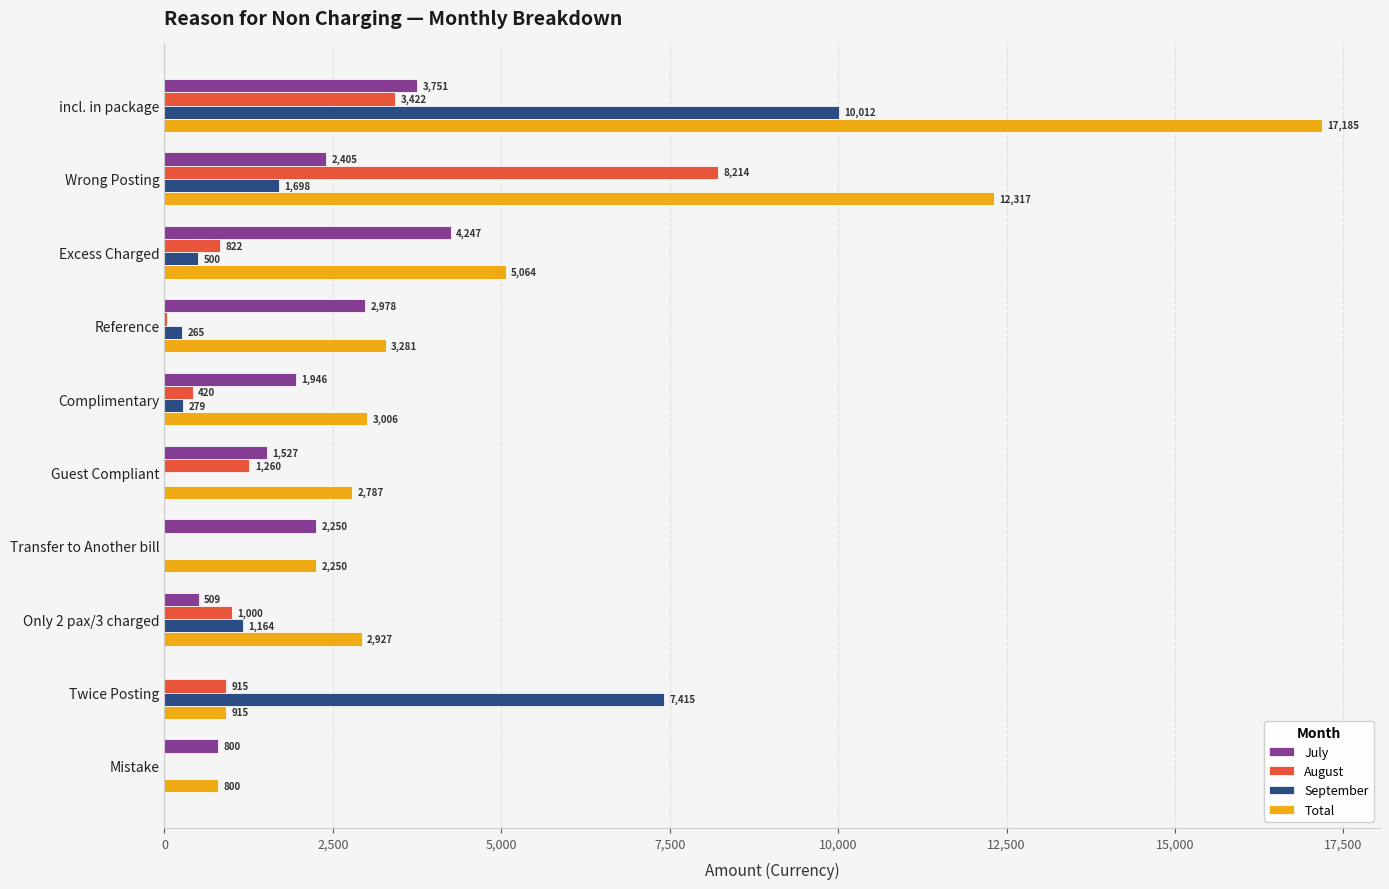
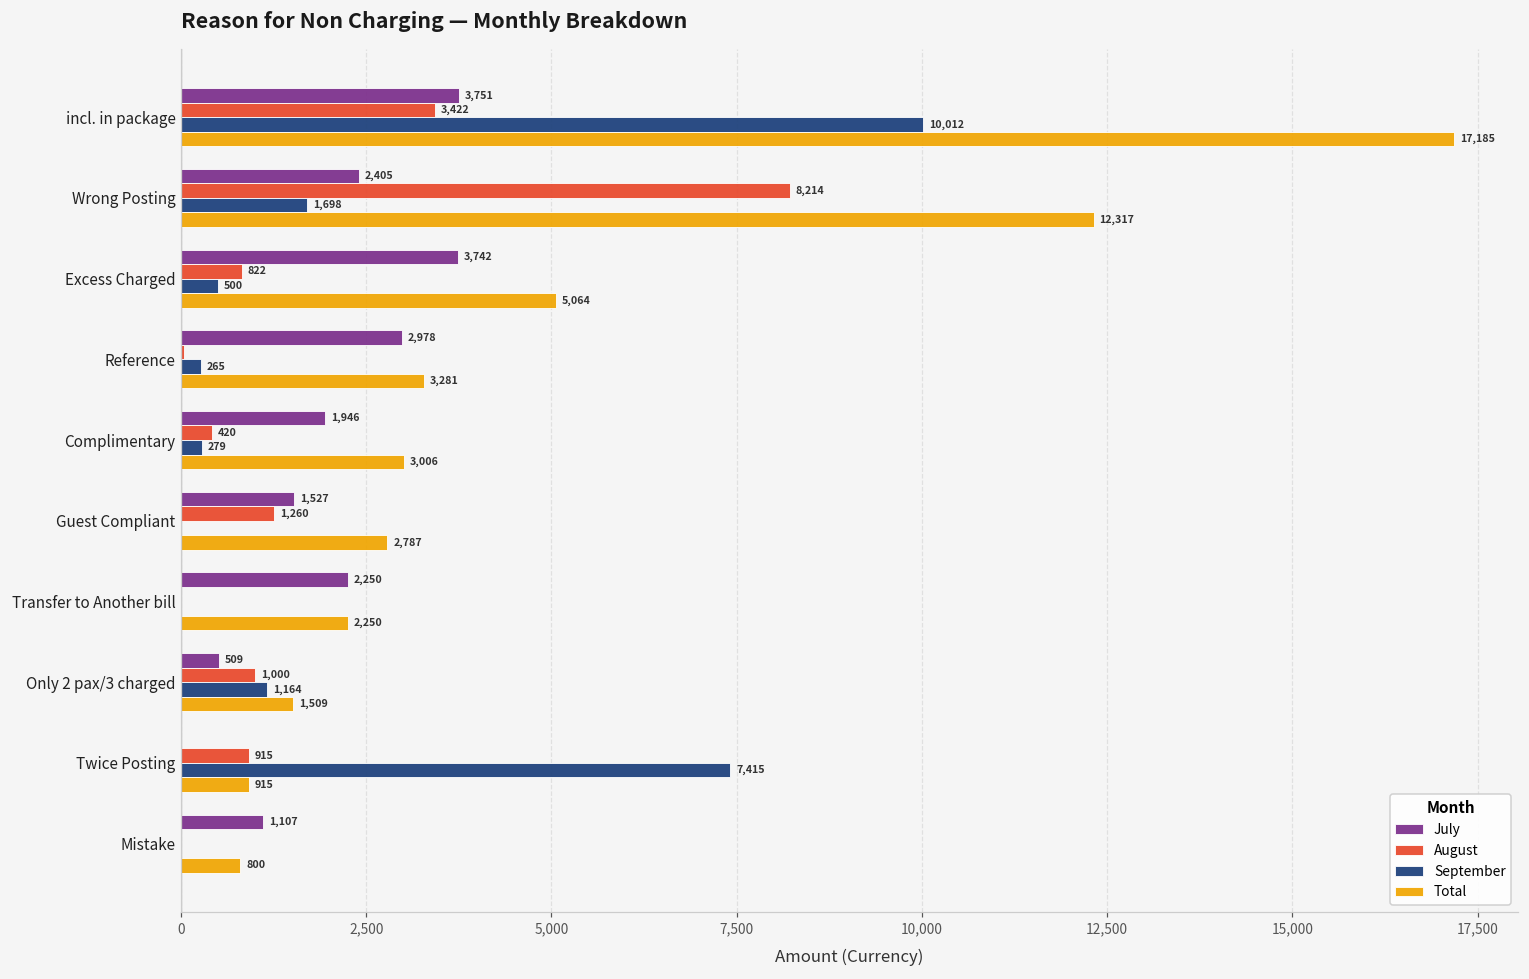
July, Excess Charged: 4,247 -> 3,742
Total, Only 2 pax/3 charged: 2,927 -> 1,509
July, Mistake: 800 -> 1,107
